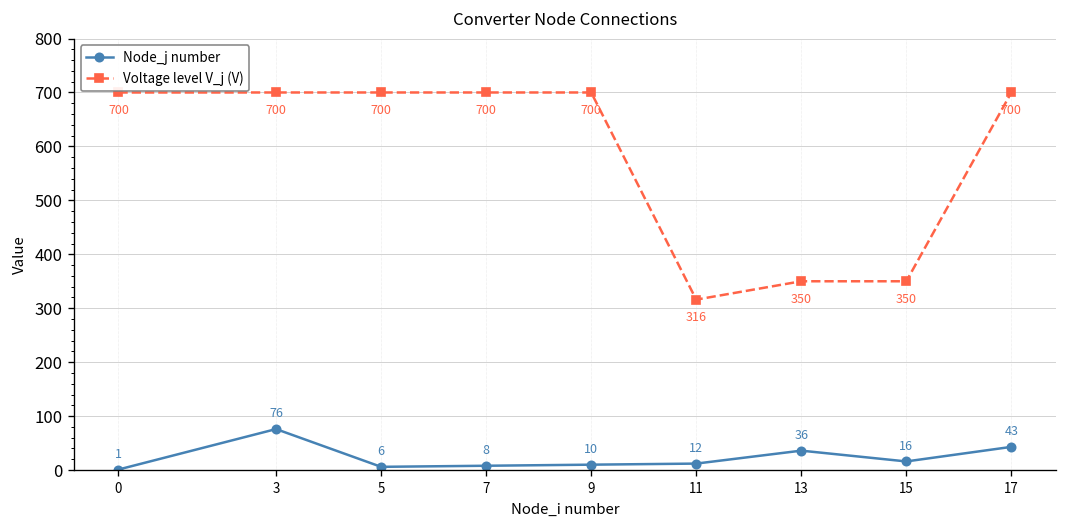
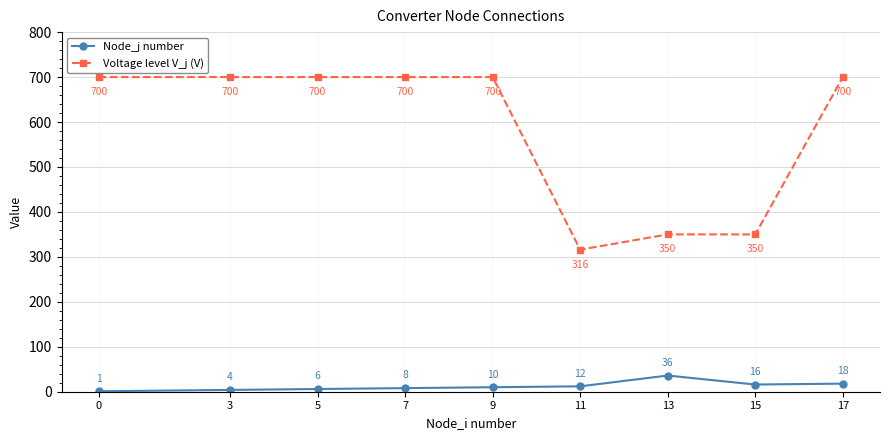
Node_j number, 3: 76 -> 4
Node_j number, 17: 43 -> 18
